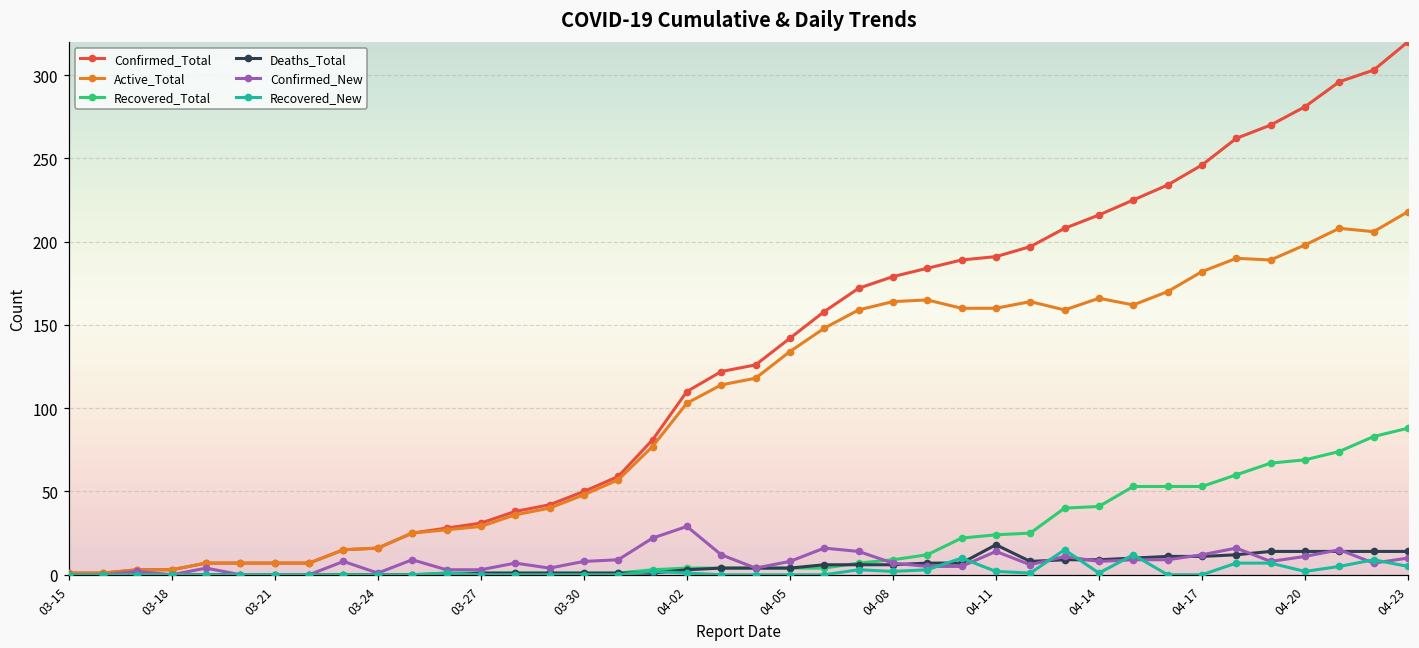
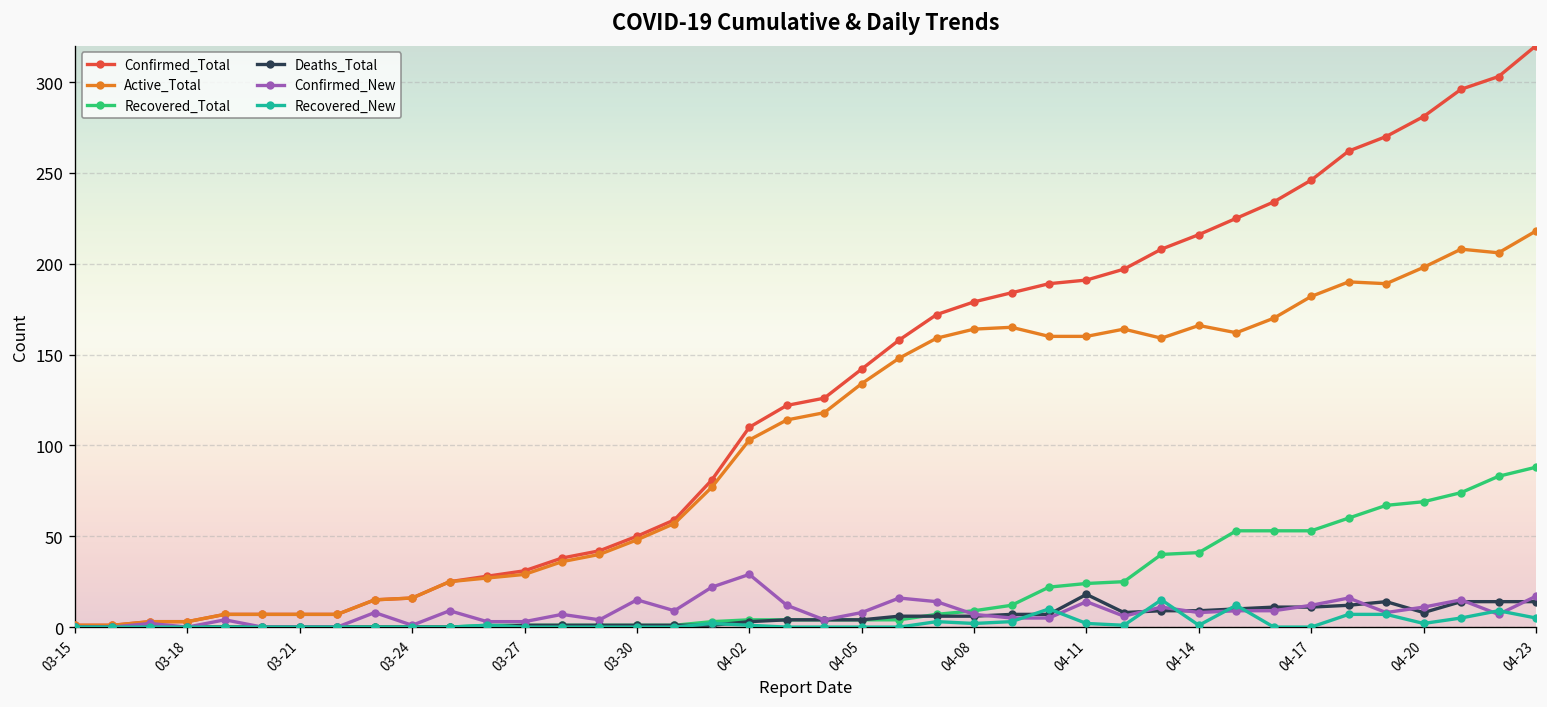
Confirmed_New, 03-30: 8 -> 15
Deaths_Total, 04-20: 14 -> 8
Confirmed_New, 04-23: 10 -> 17
